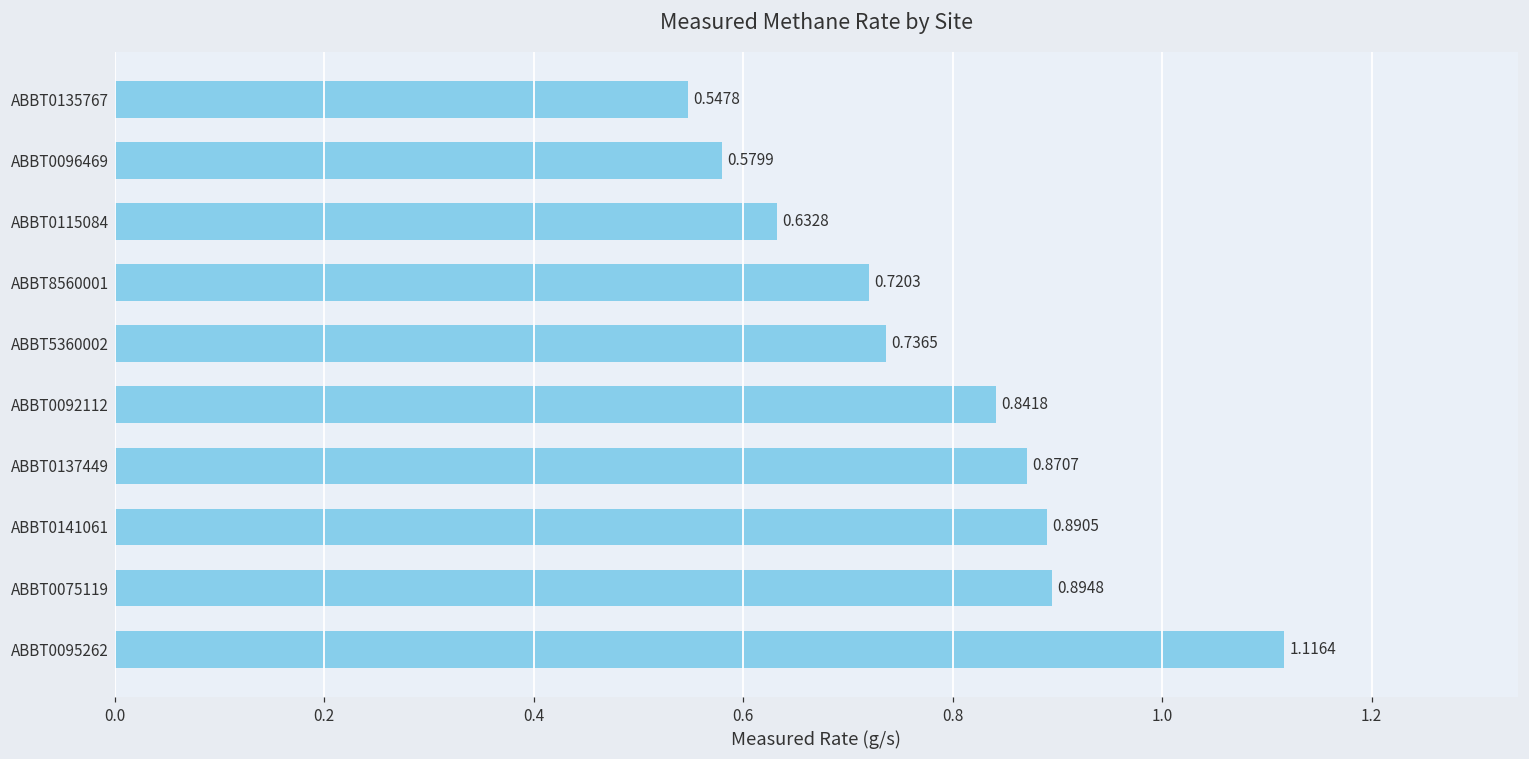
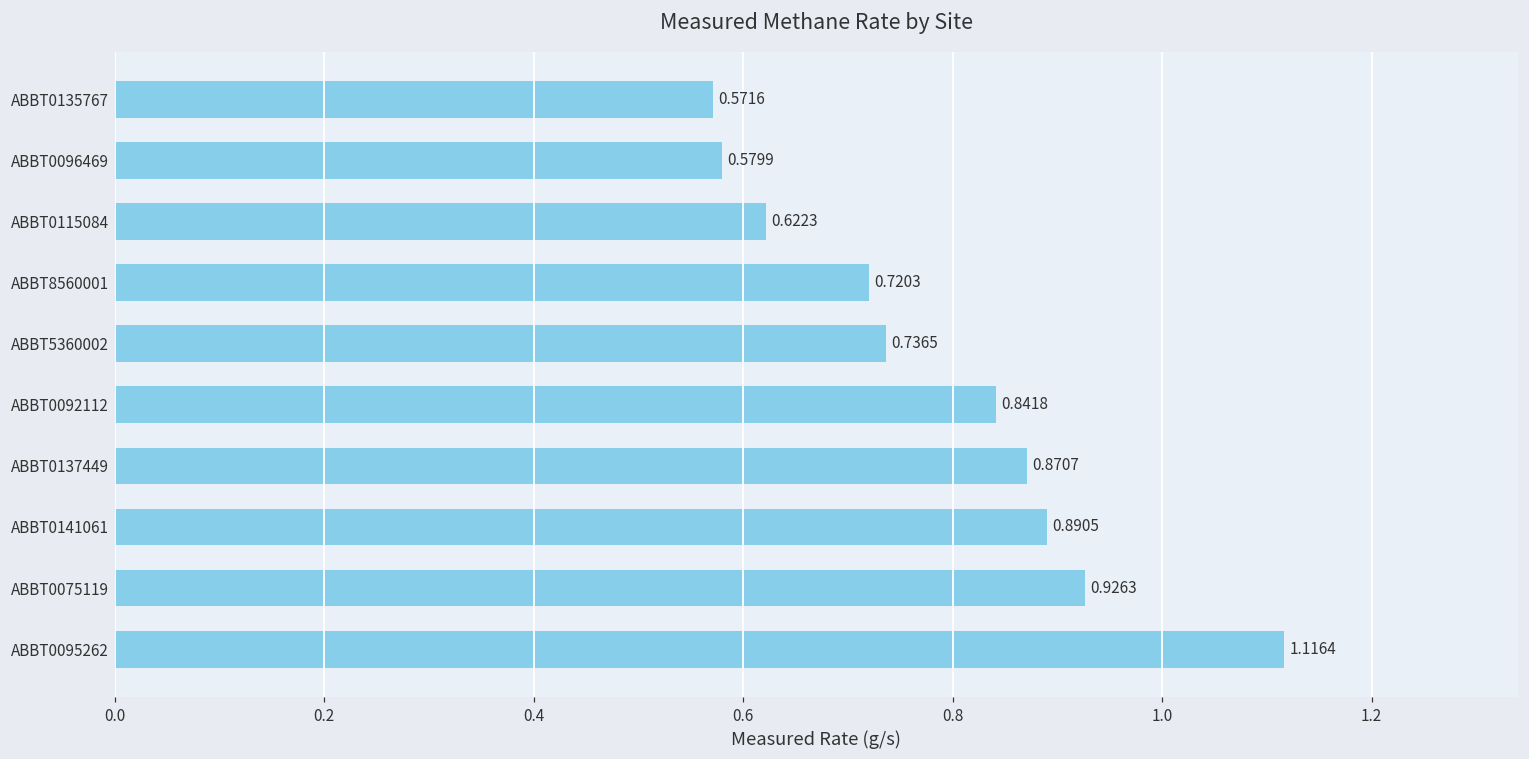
ABBT0135767: 0.5478 -> 0.5716
ABBT0115084: 0.6328 -> 0.6223
ABBT0075119: 0.8948 -> 0.9263
